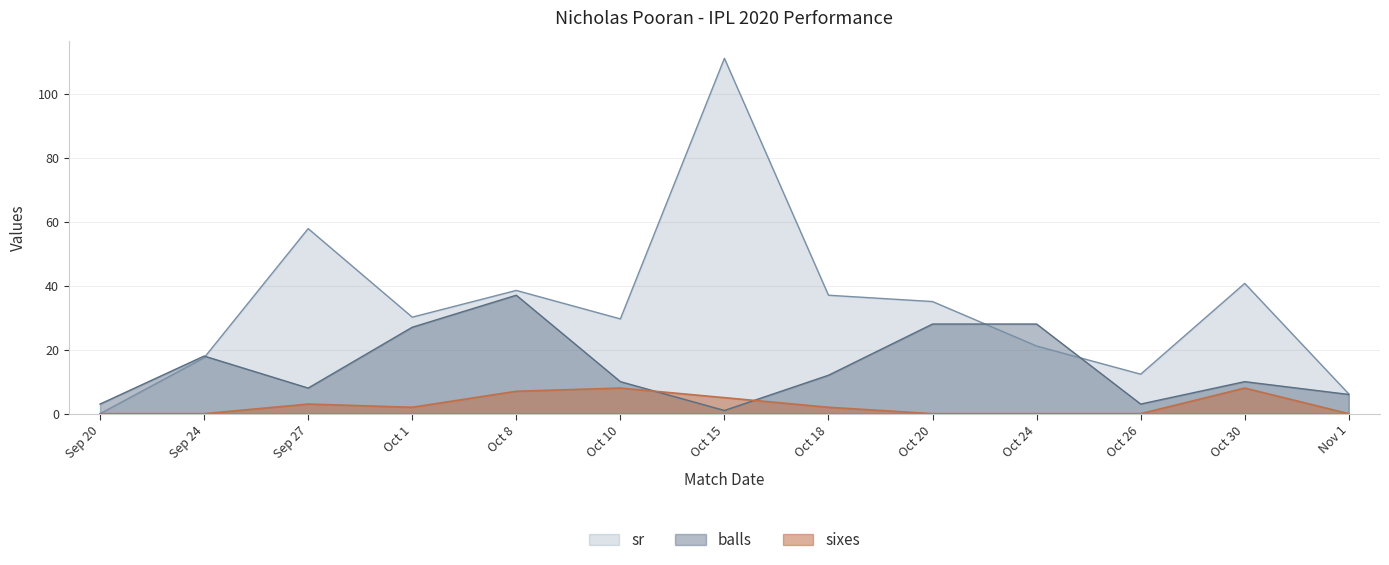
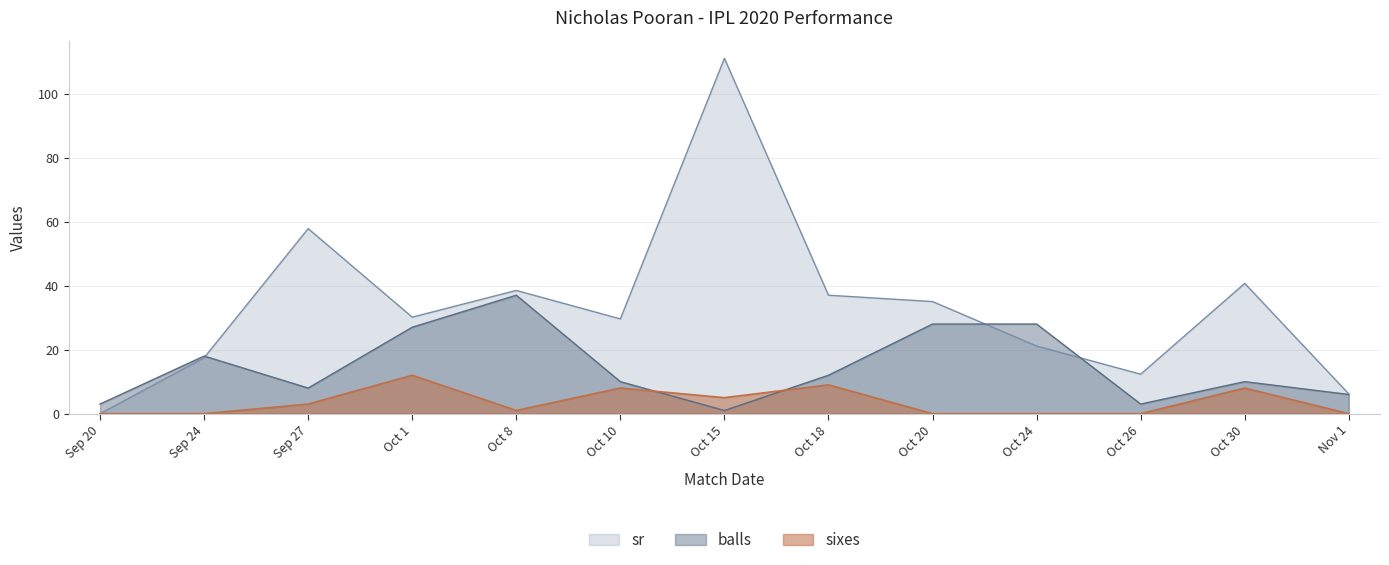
sixes, Oct 1: 2 -> 12
sixes, Oct 8: 7 -> 1
sixes, Oct 18: 2 -> 9
